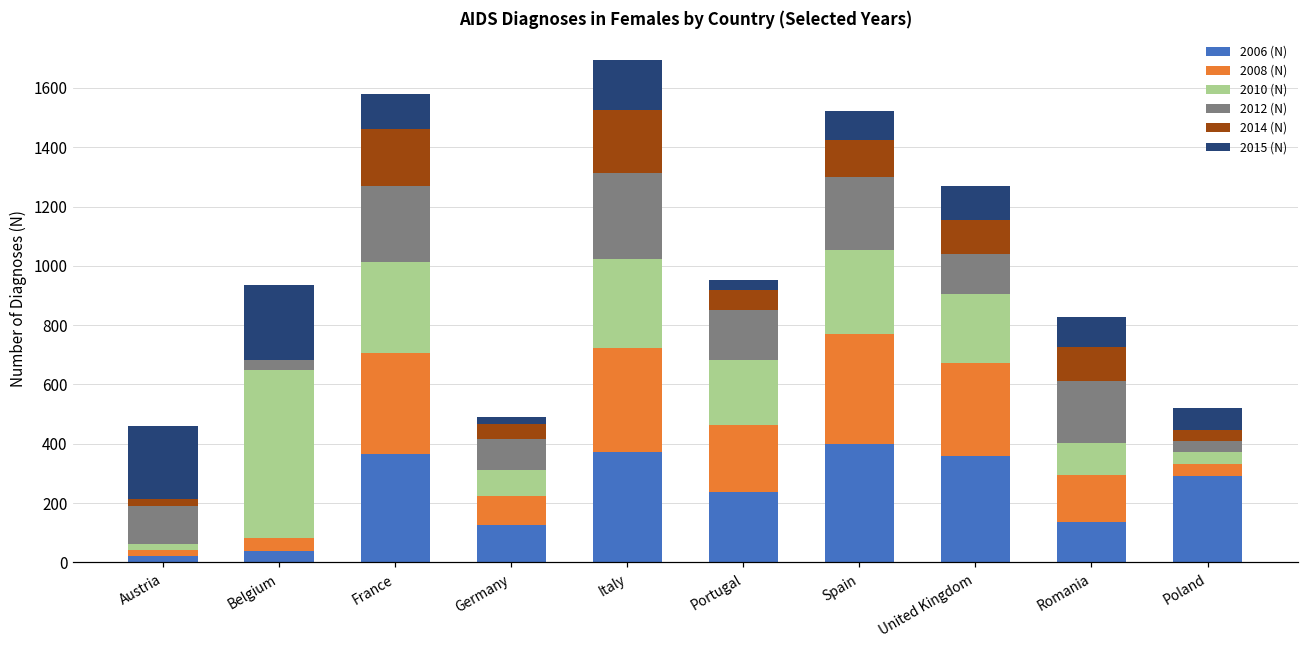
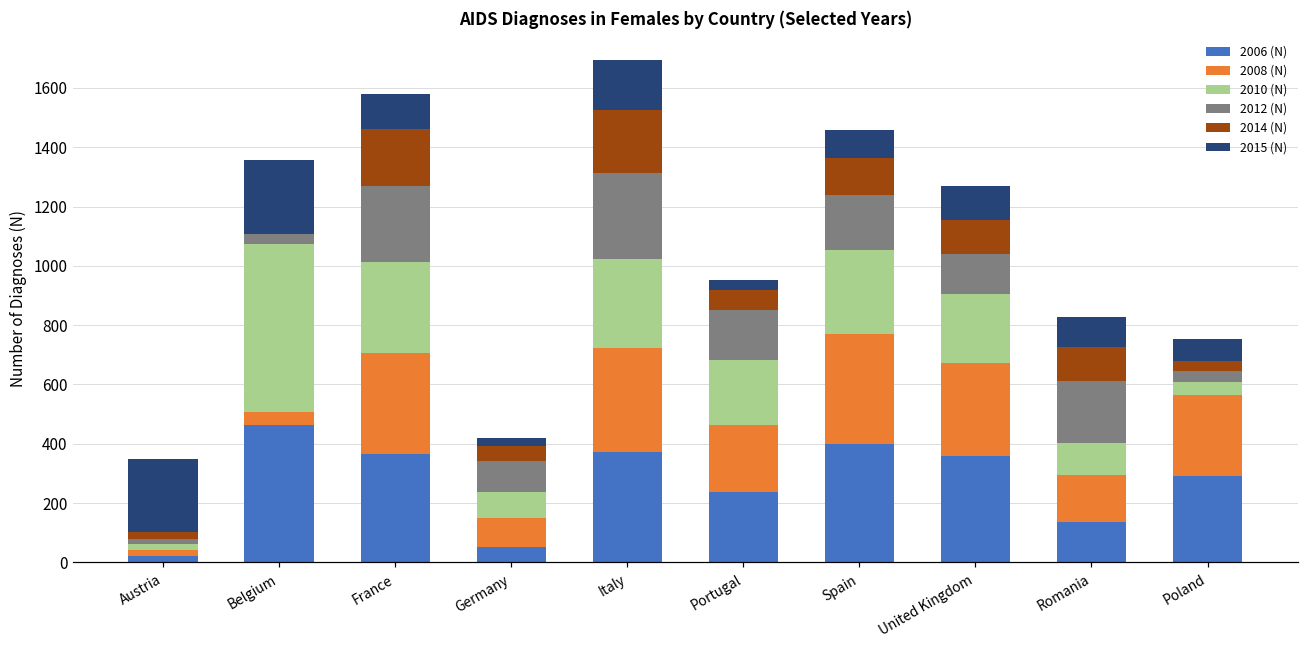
2012 (N), Austria: 130 -> 20
2006 (N), Belgium: 40 -> 460
2006 (N), Germany: 130 -> 50
2012 (N), Spain: 250 -> 190
2008 (N), Poland: 40 -> 270
